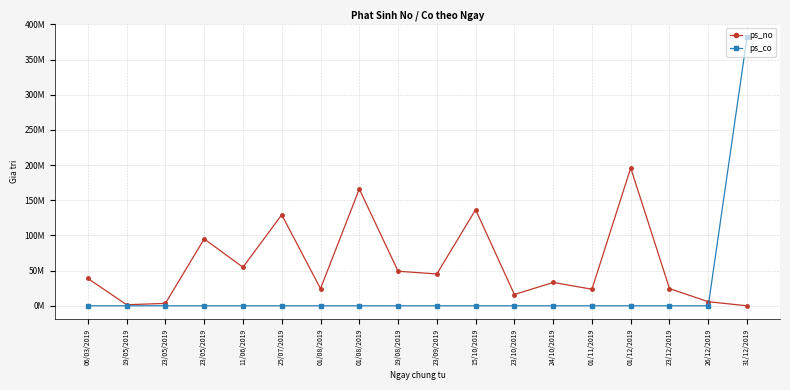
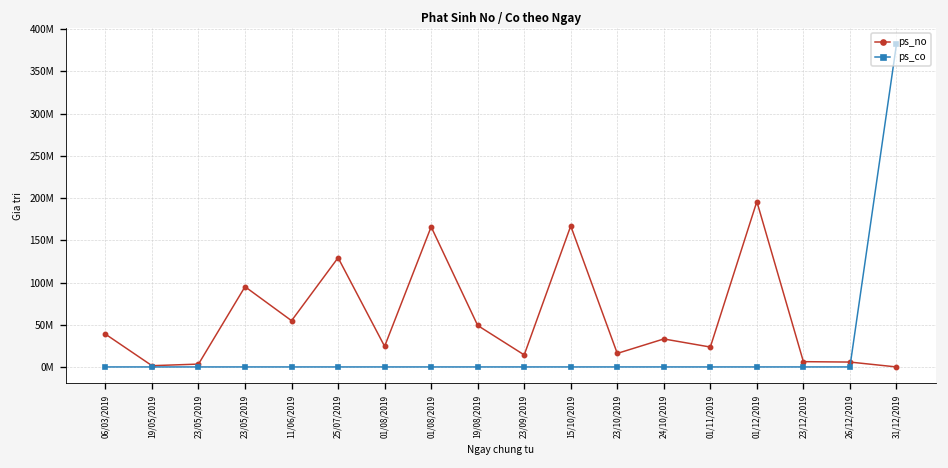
ps_no, 23/09/2019: 50000000 -> 10000000
ps_no, 15/10/2019: 140000000 -> 170000000
ps_no, 23/12/2019: 20000000 -> 10000000
